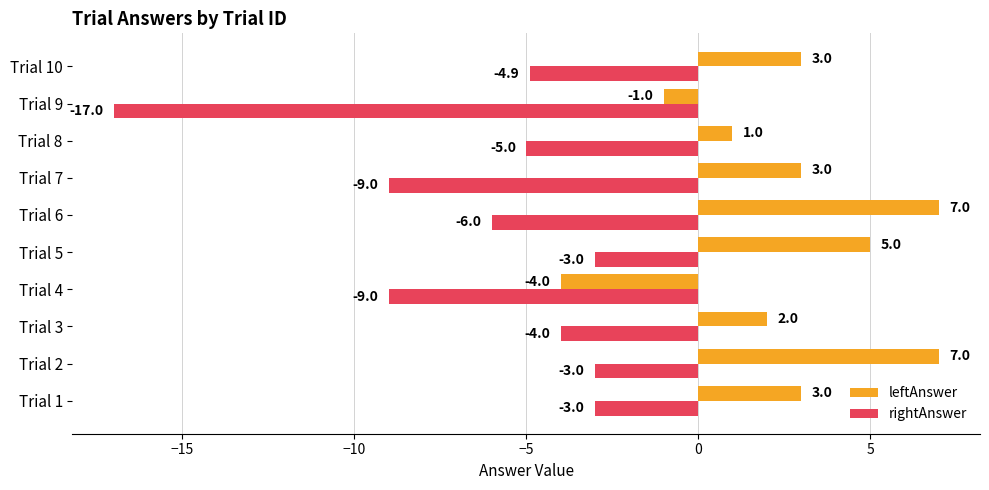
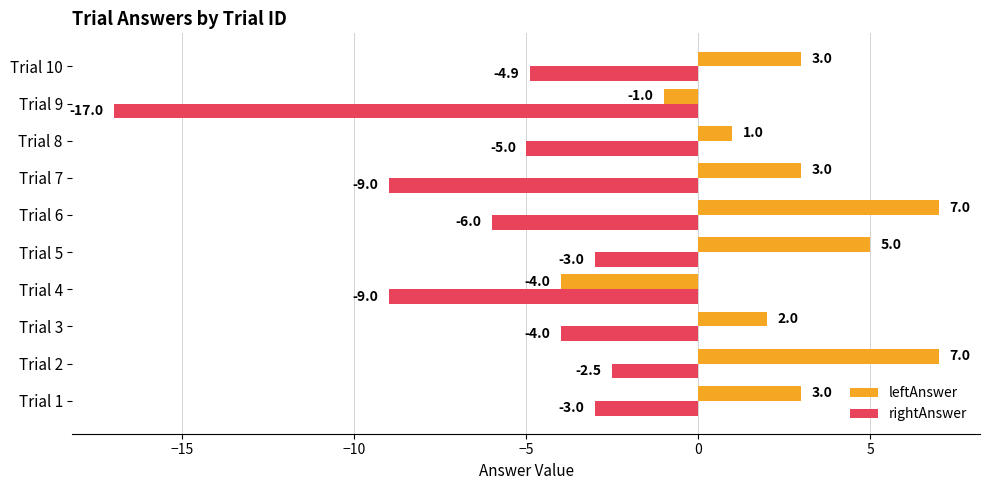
rightAnswer, Trial 2: -3.0 -> -2.5
